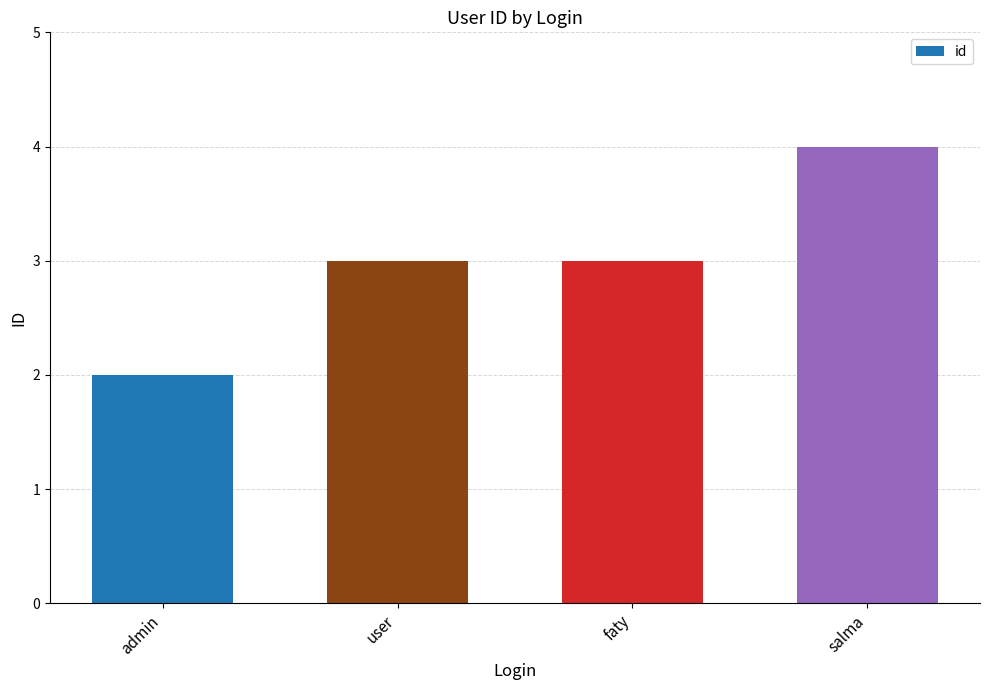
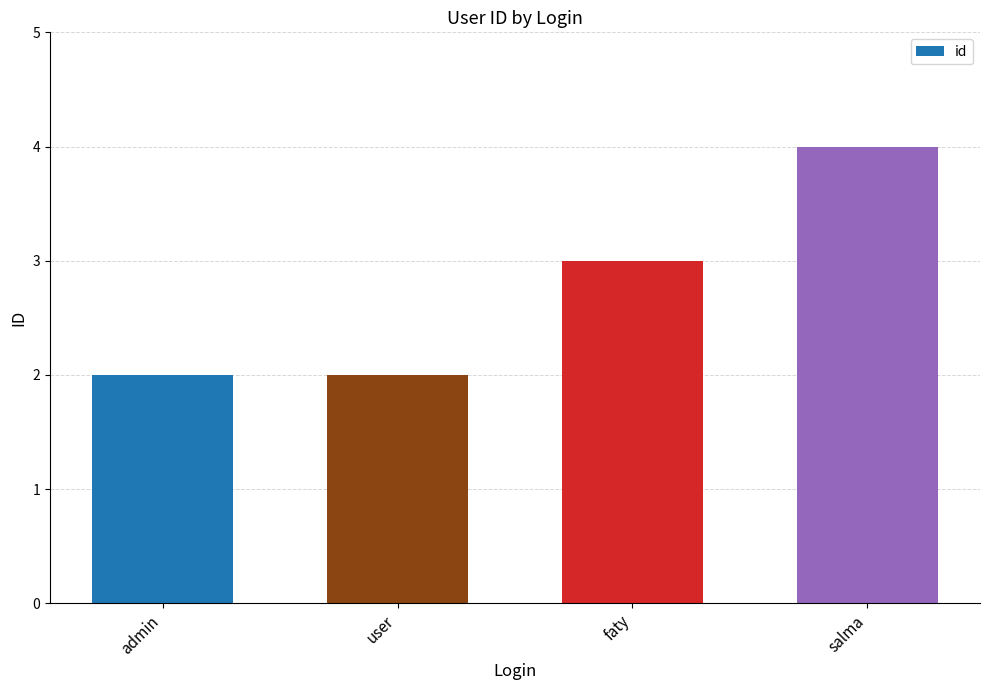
user: 3 -> 2
